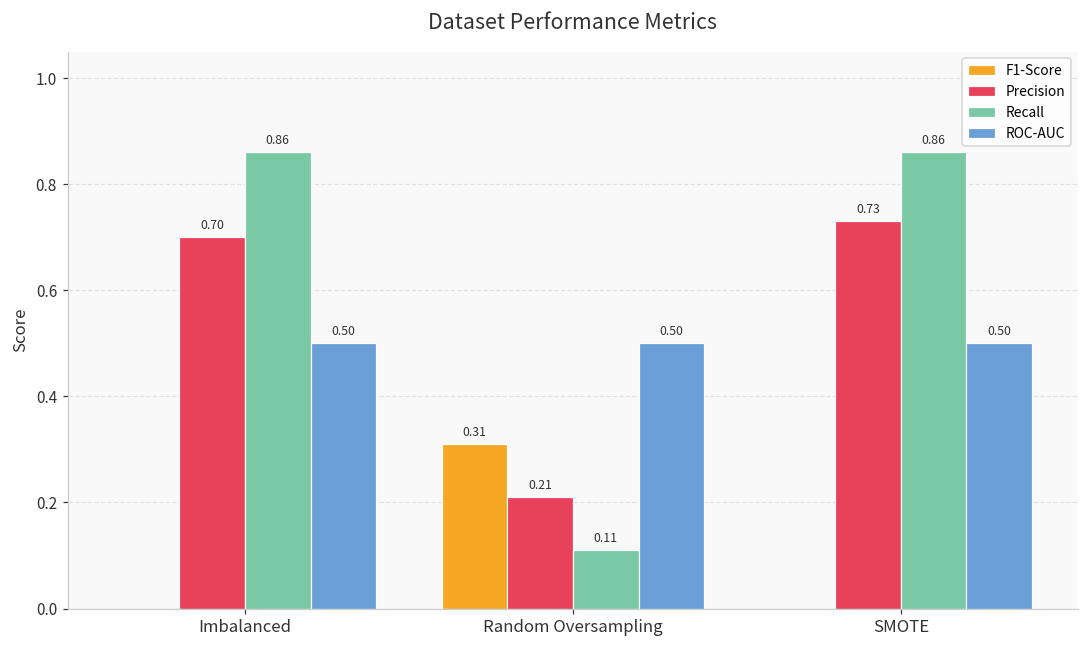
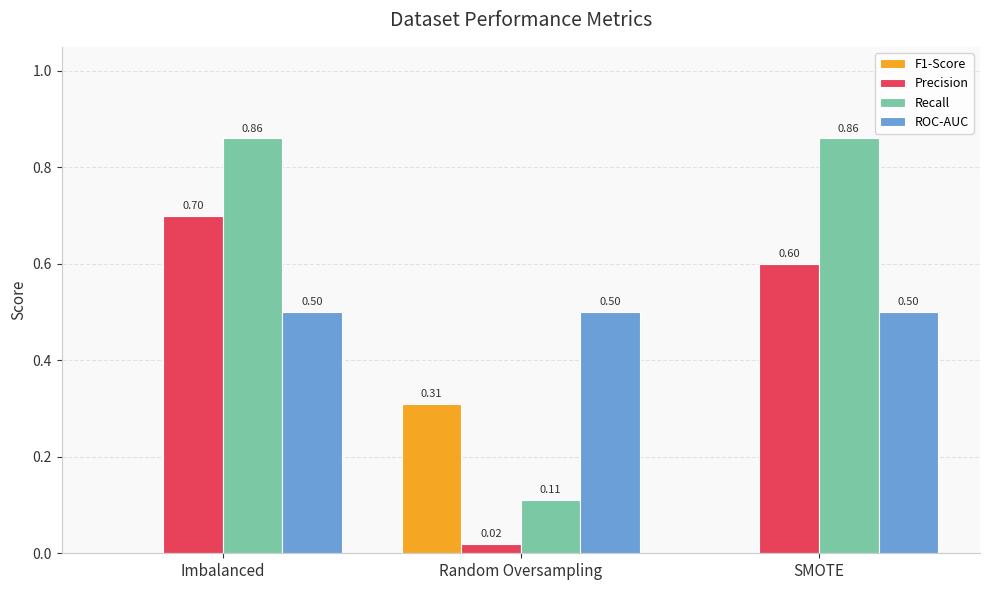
Precision, Random Oversampling: 0.21 -> 0.02
Precision, SMOTE: 0.73 -> 0.60
